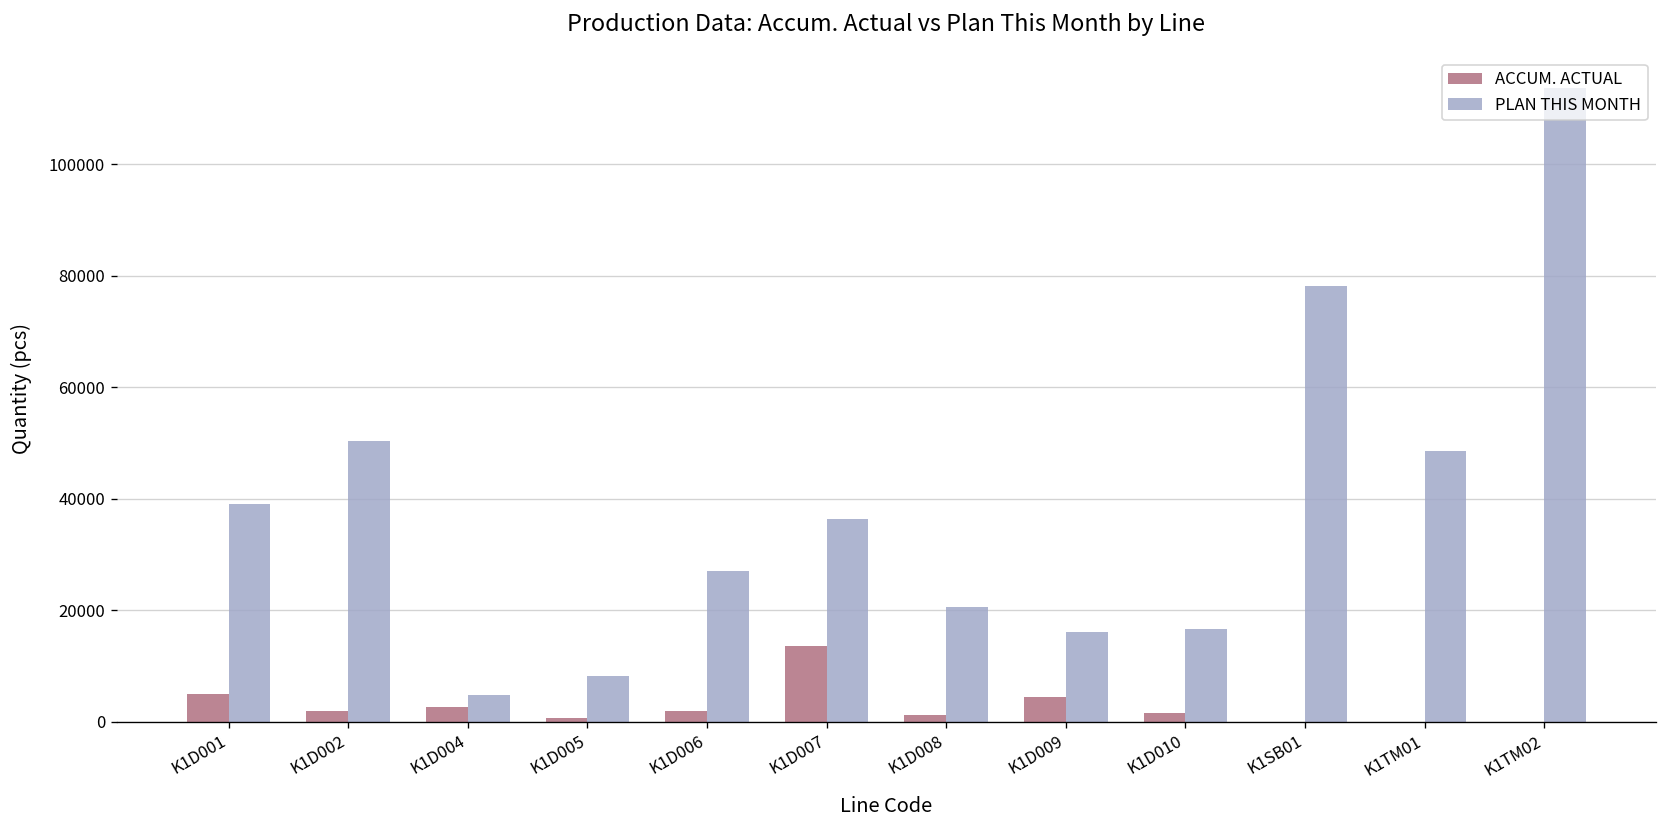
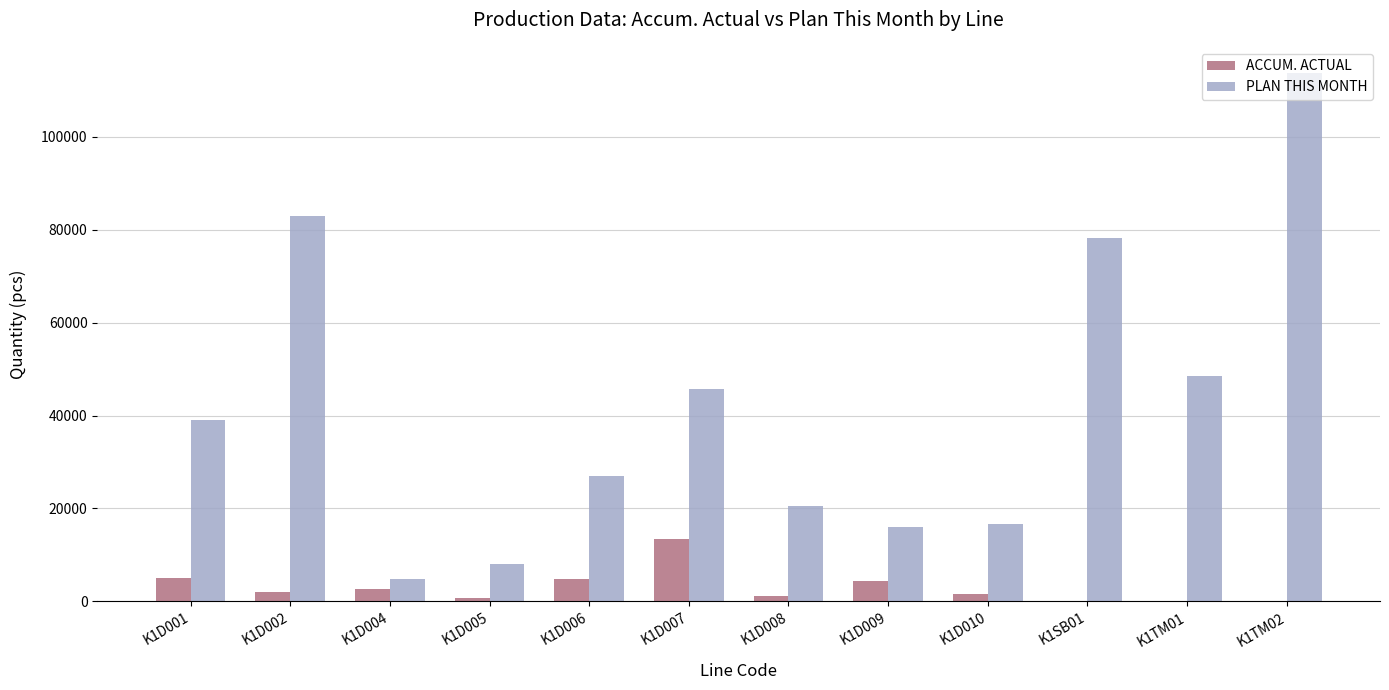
PLAN THIS MONTH, K1D002: 50000 -> 83000
ACCUM. ACTUAL, K1D006: 2000 -> 5000
PLAN THIS MONTH, K1D007: 36000 -> 46000
